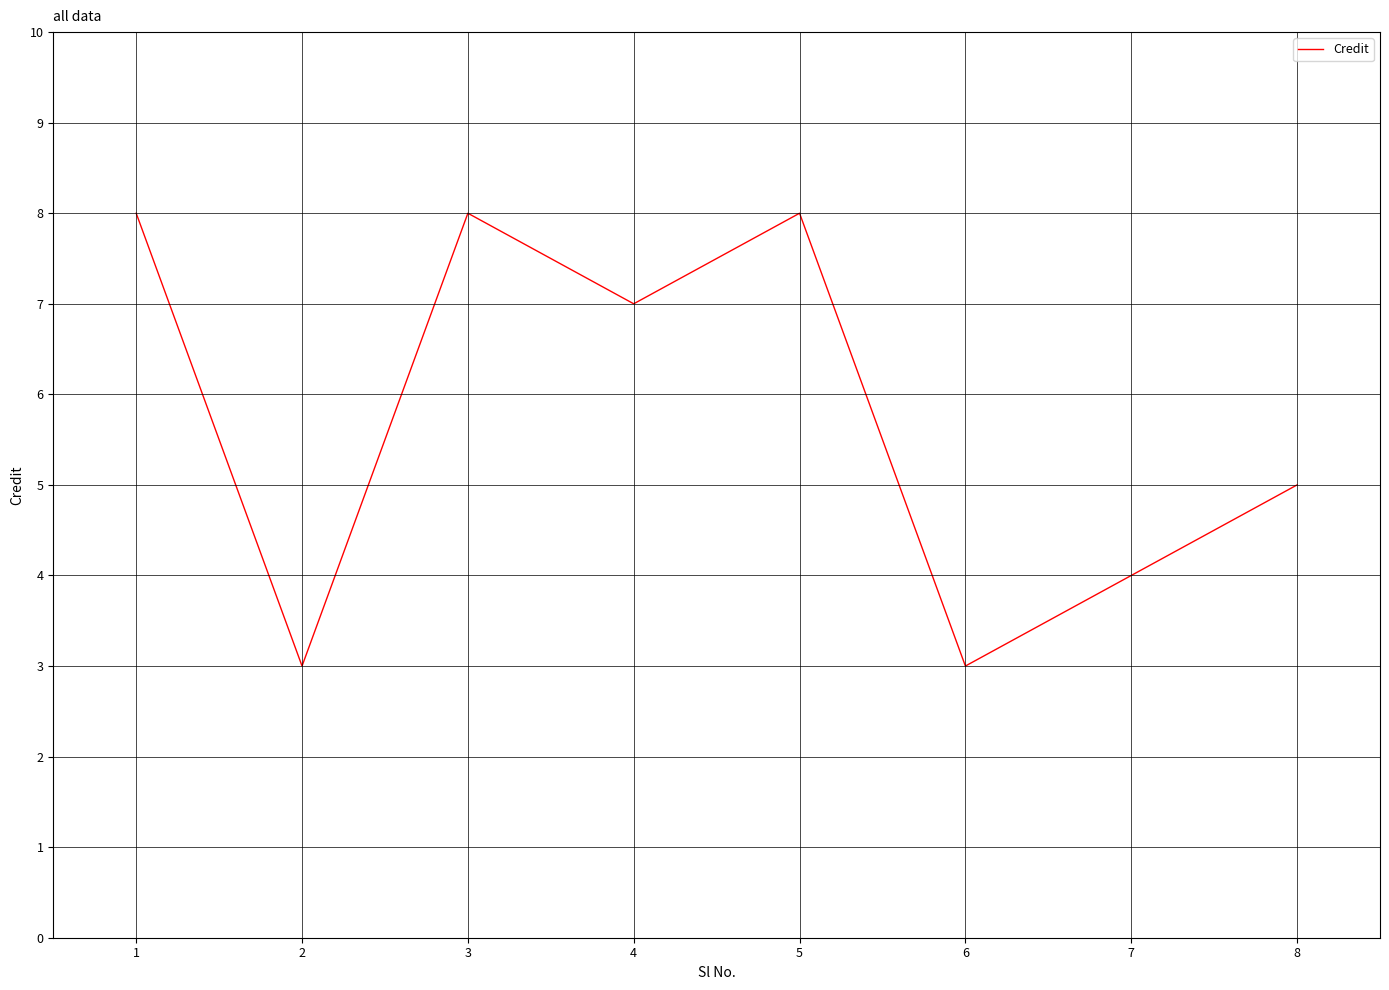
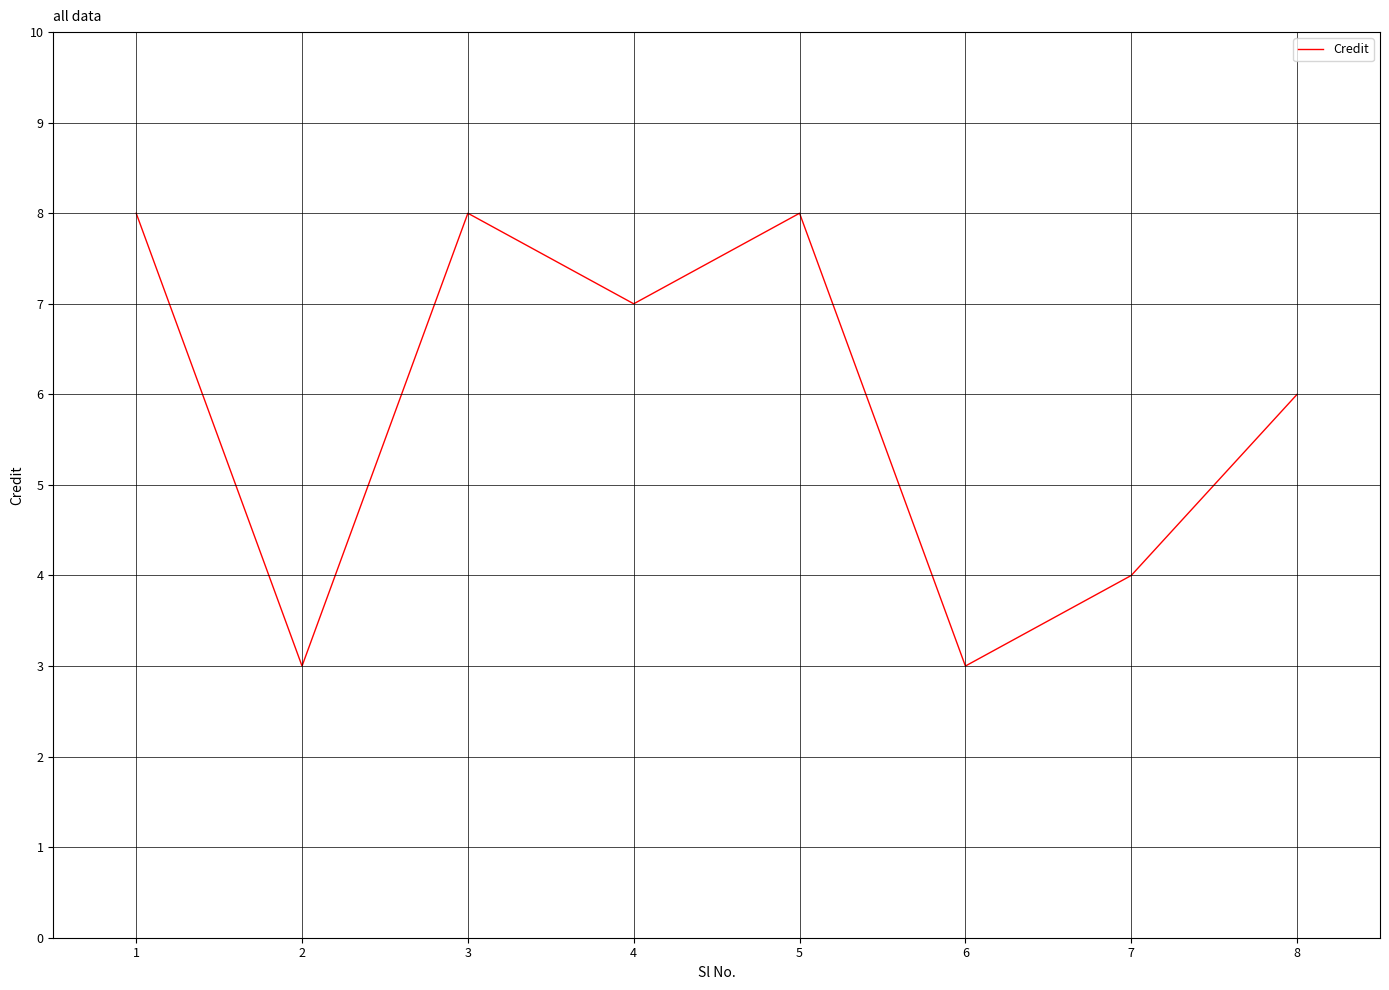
8: 5 -> 6
